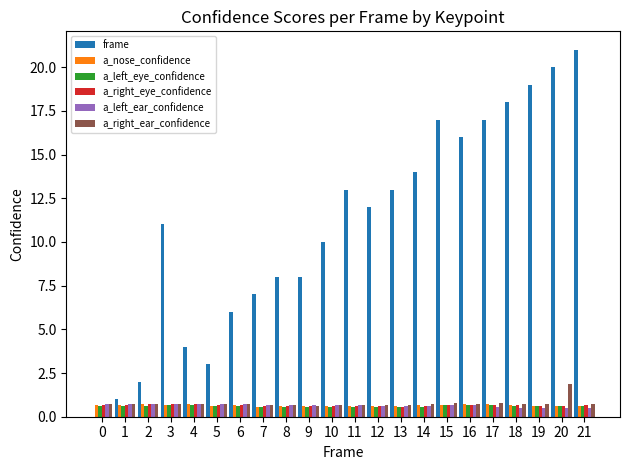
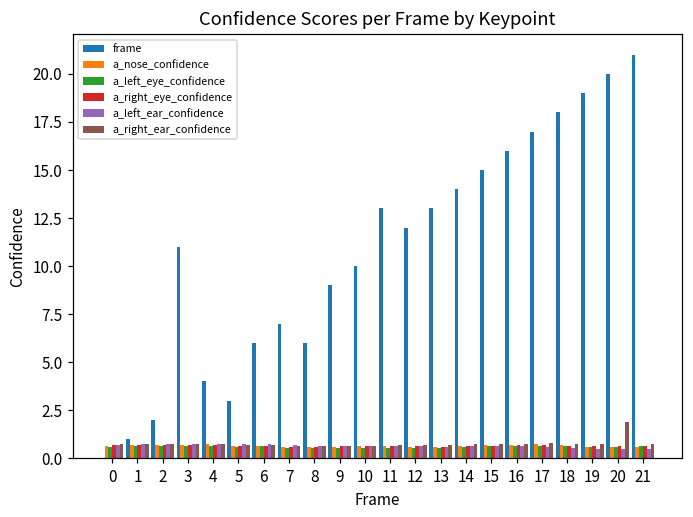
frame, 8: 8 -> 6
frame, 9: 8 -> 9
frame, 15: 17 -> 15
